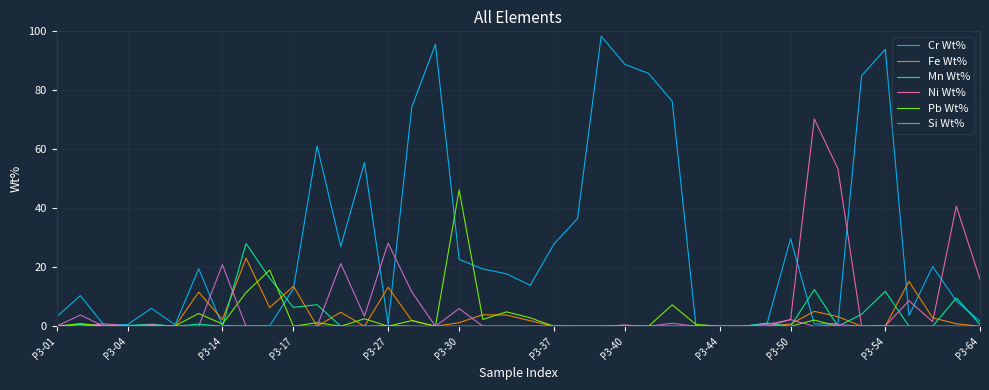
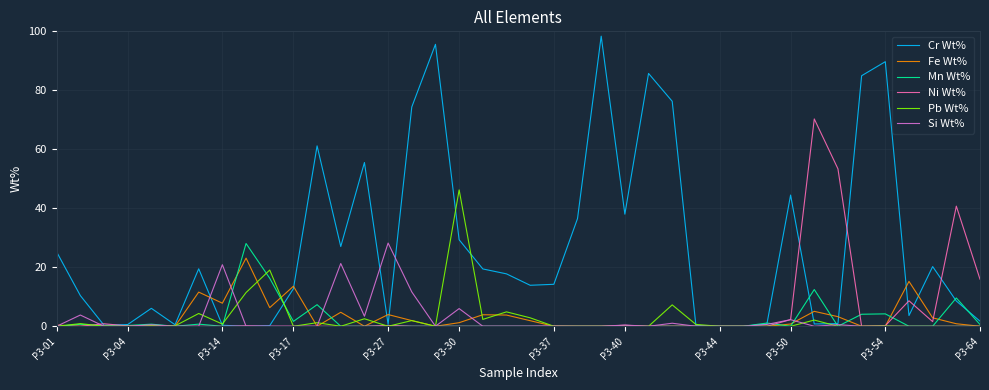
Cr Wt%, P3-01: 3 -> 25
Fe Wt%, P3-14: 2 -> 8
Mn Wt%, P3-17: 6 -> 2
Fe Wt%, P3-27: 13 -> 4
Cr Wt%, P3-30: 23 -> 29
Cr Wt%, P3-37: 28 -> 14
Cr Wt%, P3-40: 89 -> 38
Cr Wt%, P3-50: 30 -> 44
Cr Wt%, P3-54: 94 -> 90
Mn Wt%, P3-54: 12 -> 4
